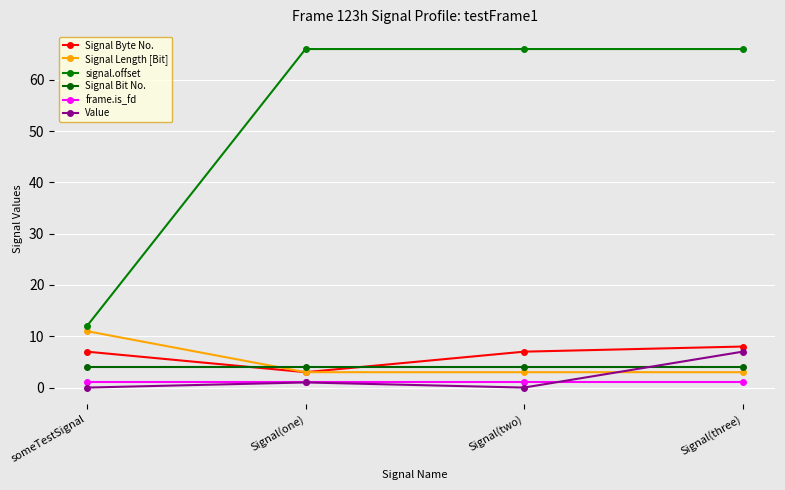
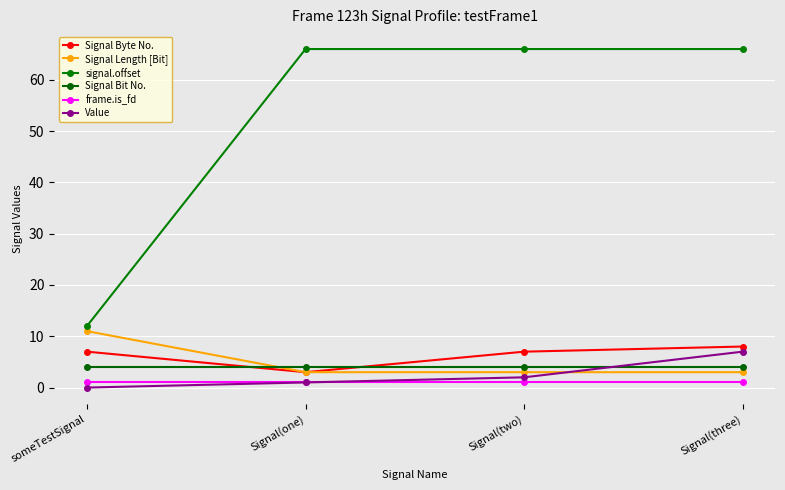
Value, Signal(two): 0 -> 2
